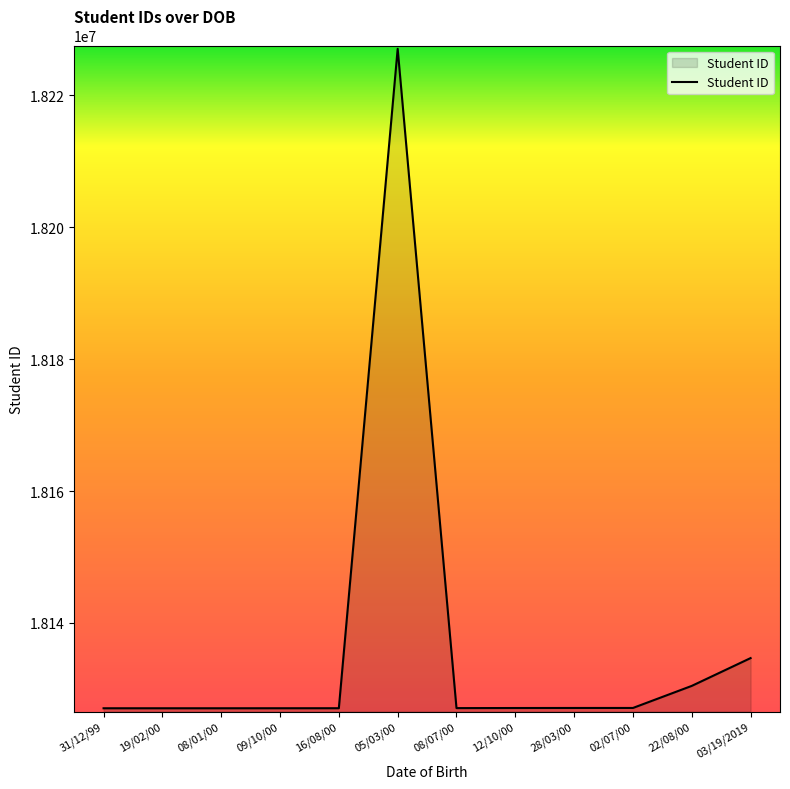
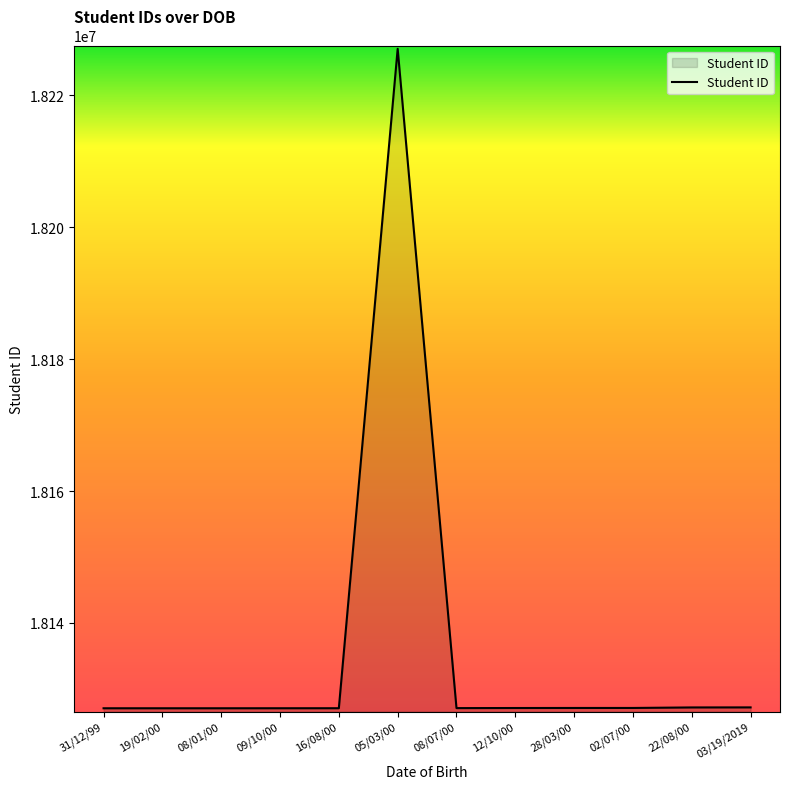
22/08/00: 18130000 -> 18127000
03/19/2019: 18135000 -> 18127000
